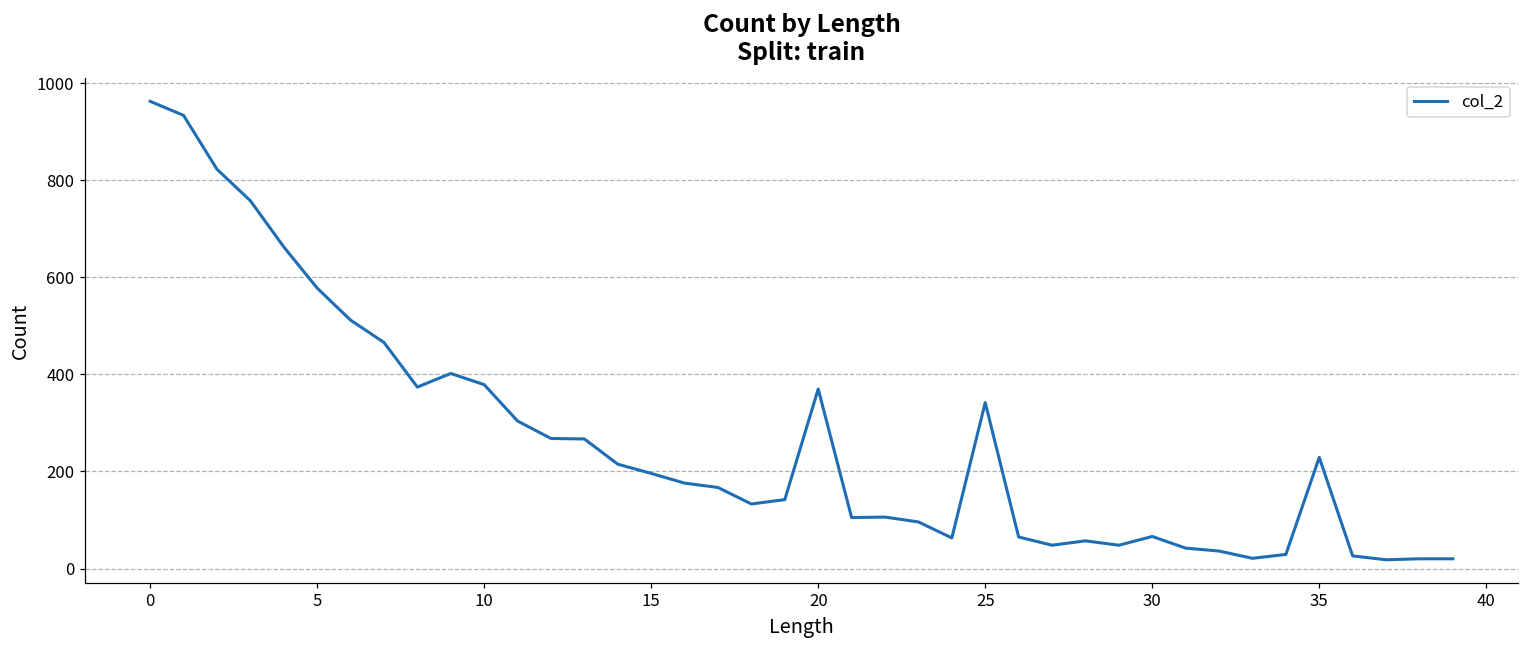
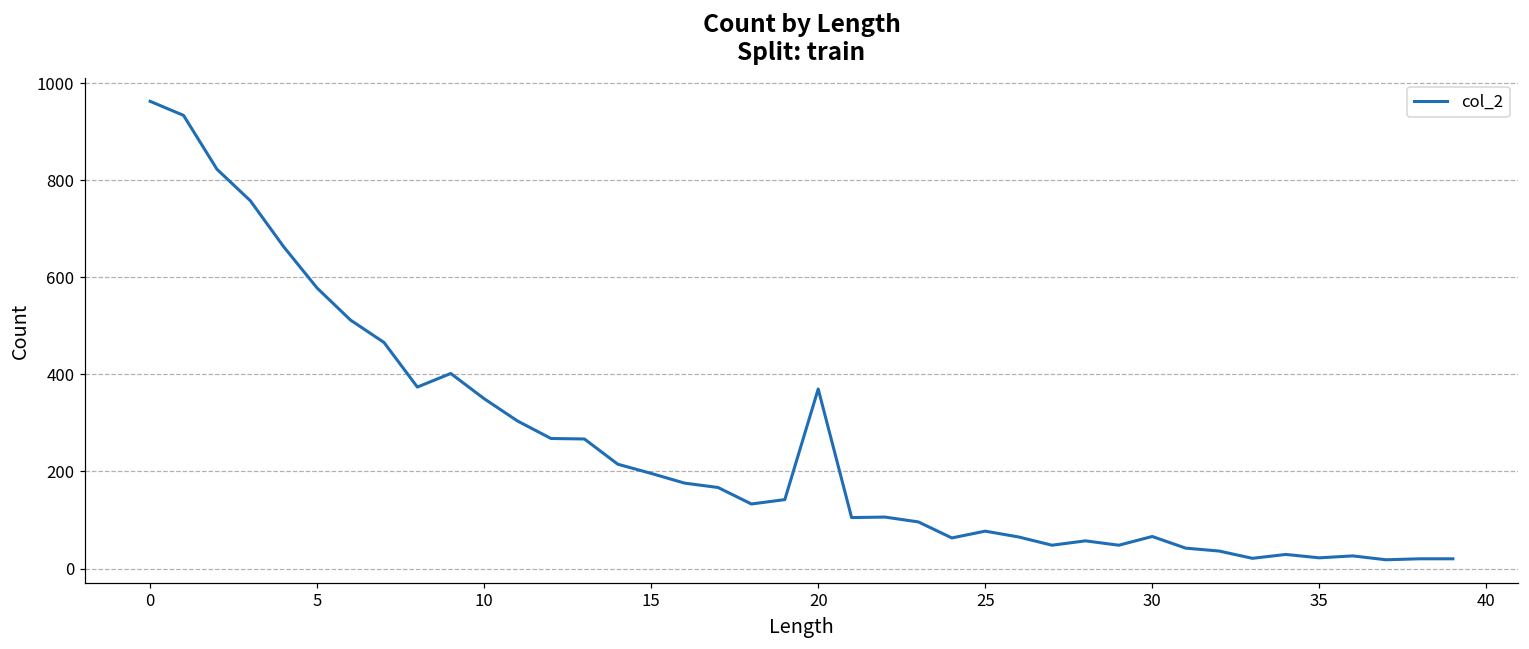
10: 380 -> 350
25: 340 -> 80
35: 230 -> 20
